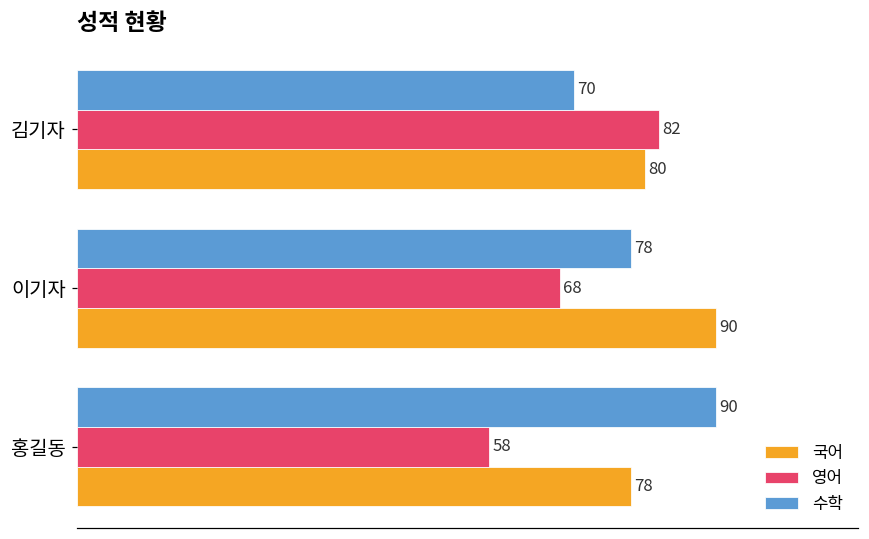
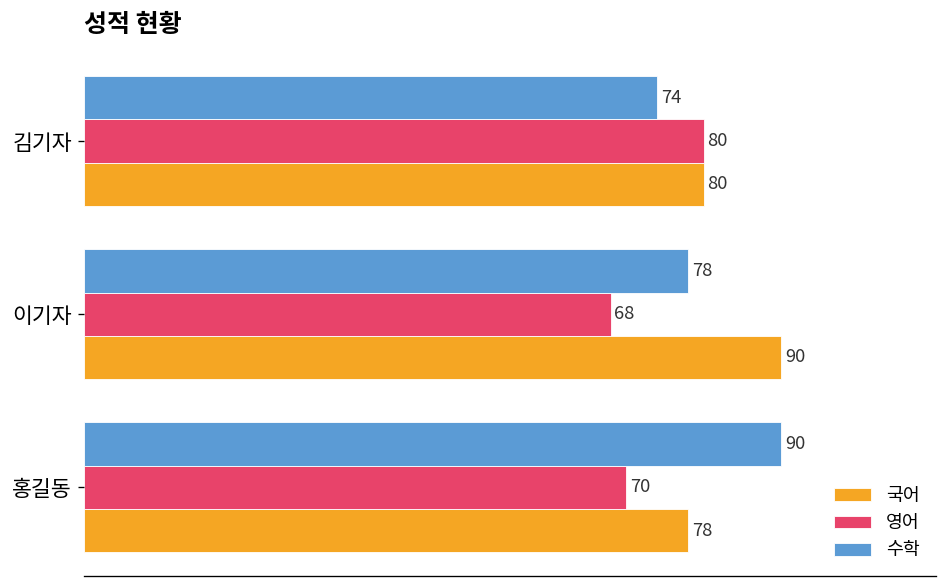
수학, 김기자: 70 -> 74
영어, 김기자: 82 -> 80
영어, 홍길동: 58 -> 70
